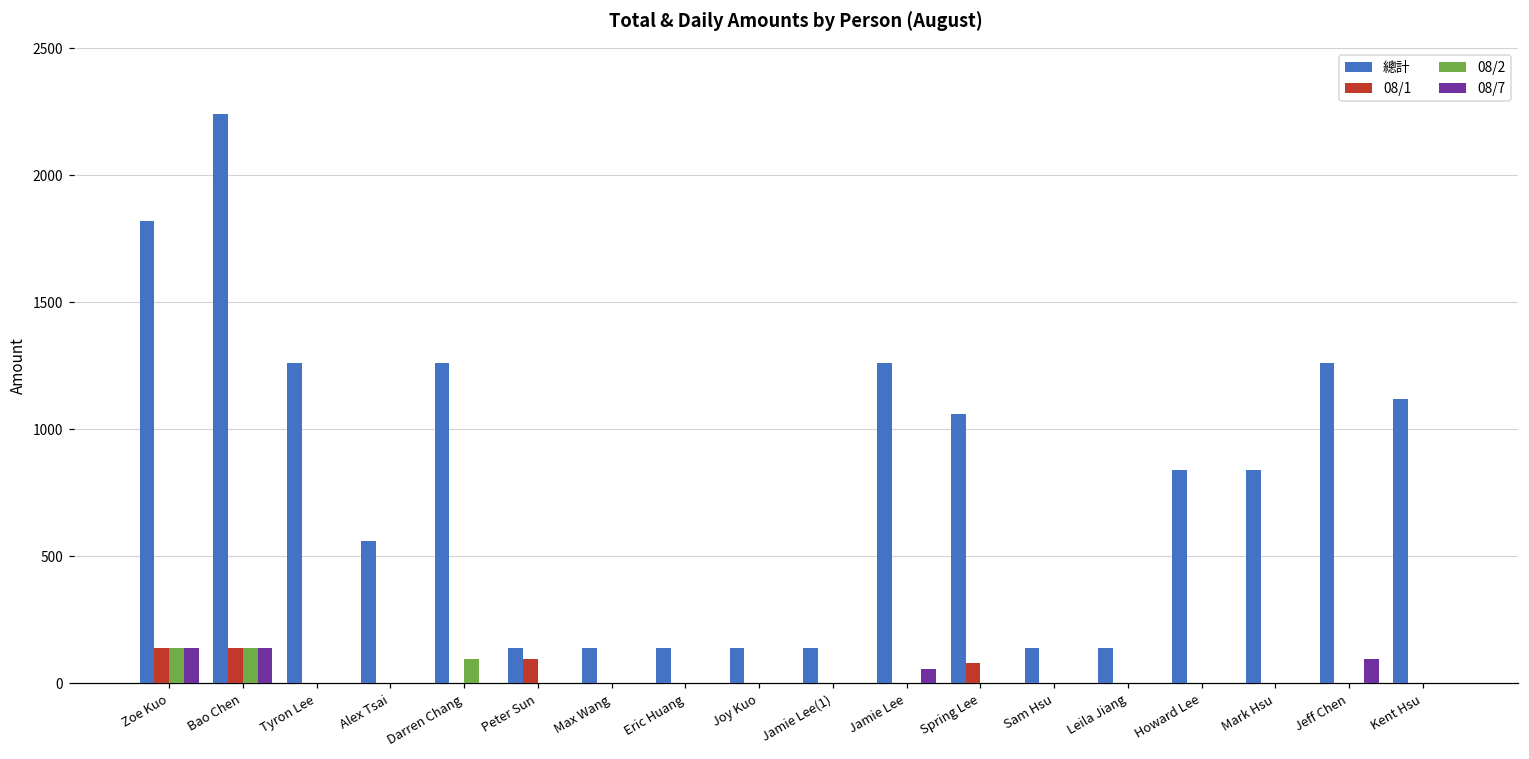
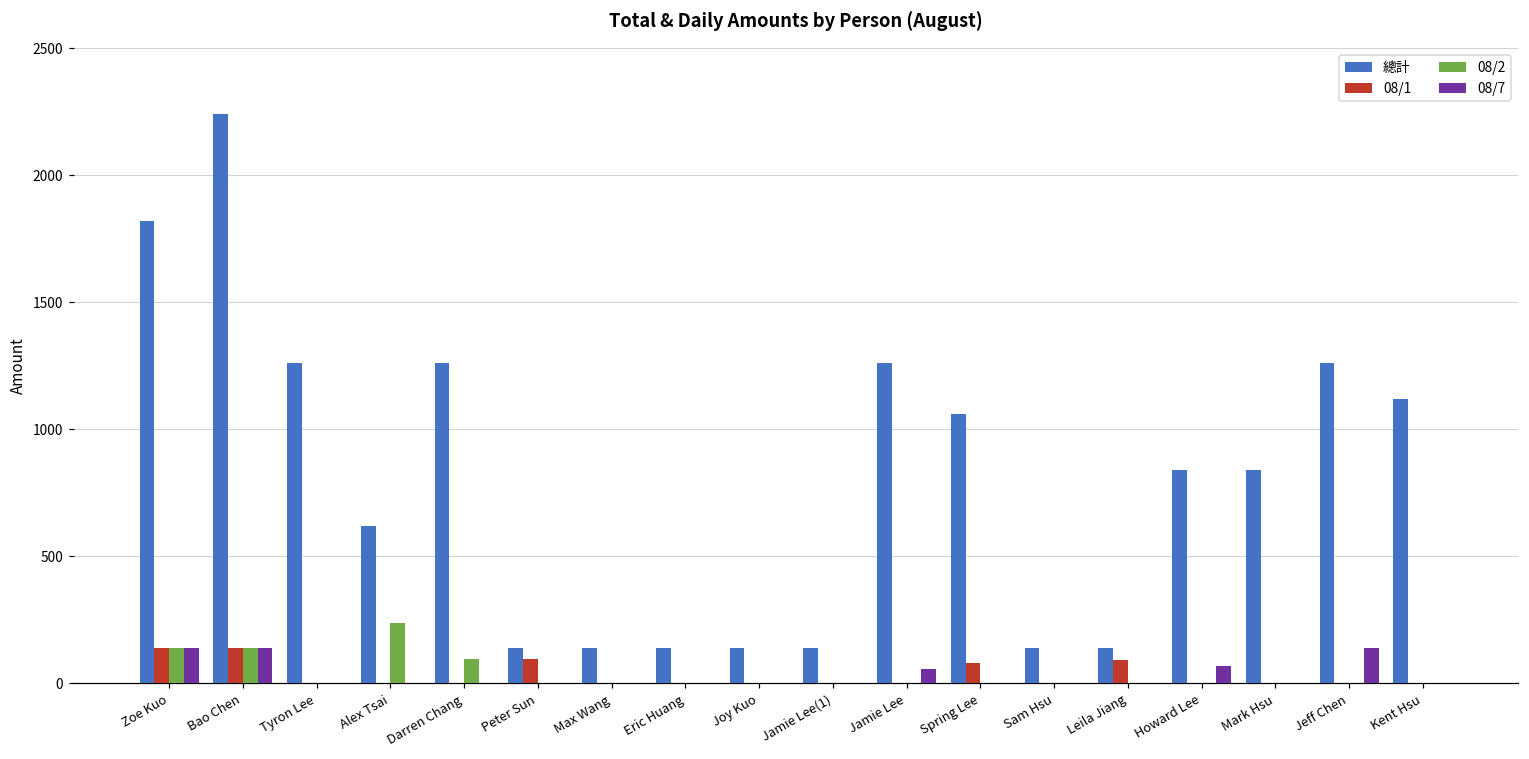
總計, Alex Tsai: 560 -> 620
08/2, Alex Tsai: 0 -> 240
08/1, Leila Jiang: 0 -> 90
08/7, Howard Lee: 0 -> 70
08/7, Jeff Chen: 100 -> 140
